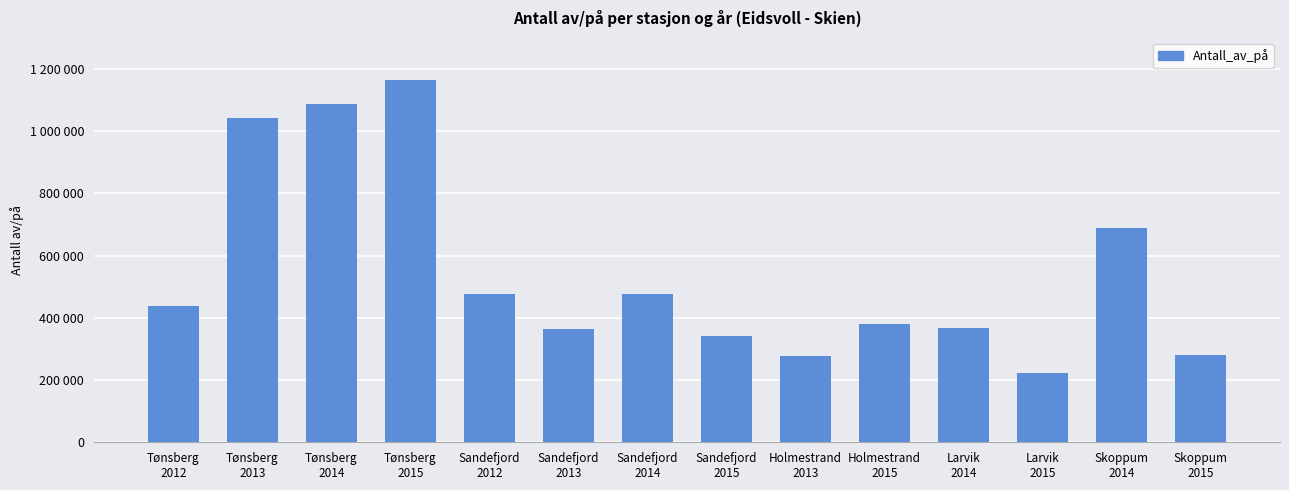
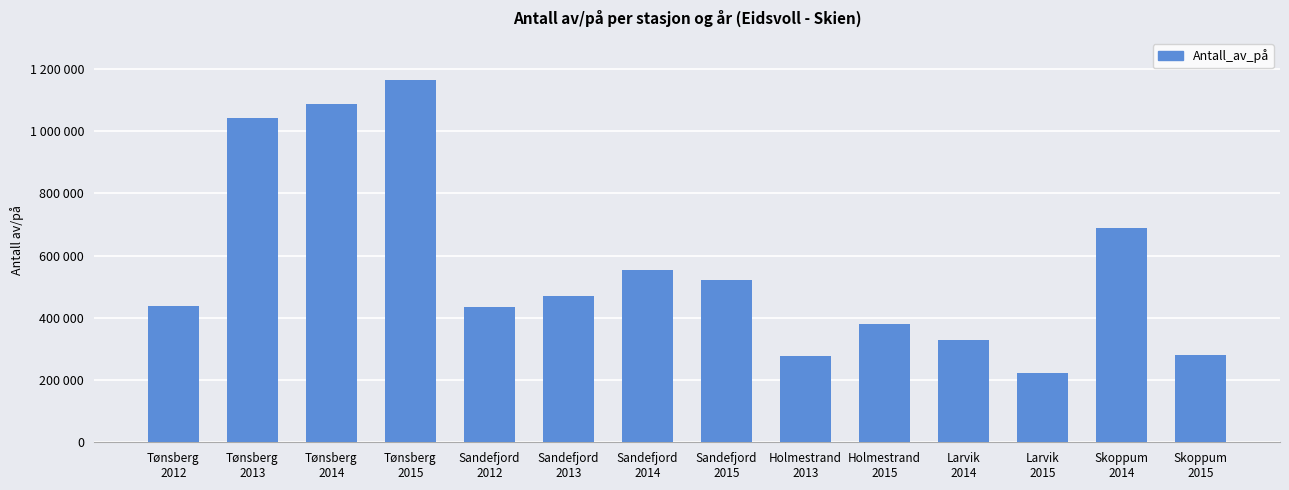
Sandefjord 2012: 480000 -> 430000
Sandefjord 2013: 360000 -> 470000
Sandefjord 2014: 480000 -> 550000
Sandefjord 2015: 340000 -> 520000
Larvik 2014: 370000 -> 330000
